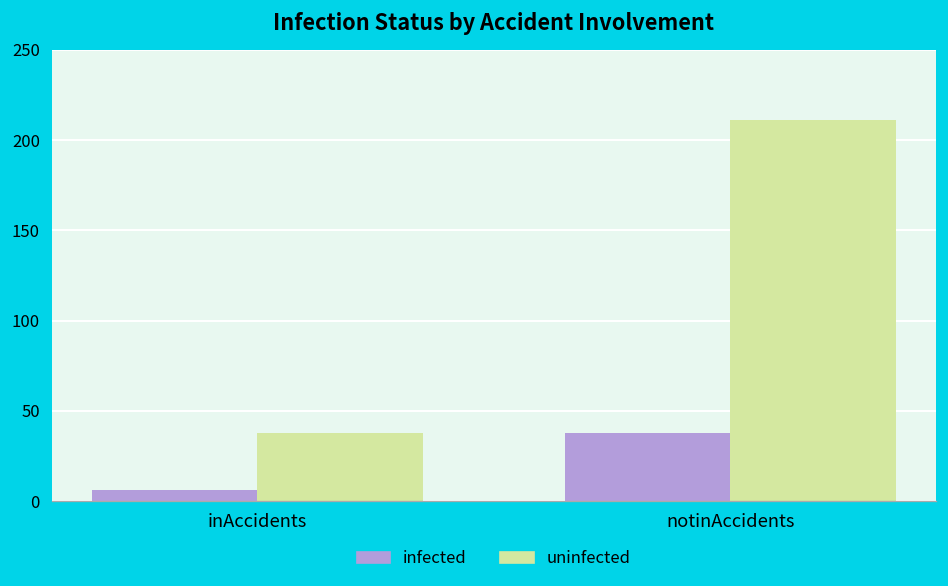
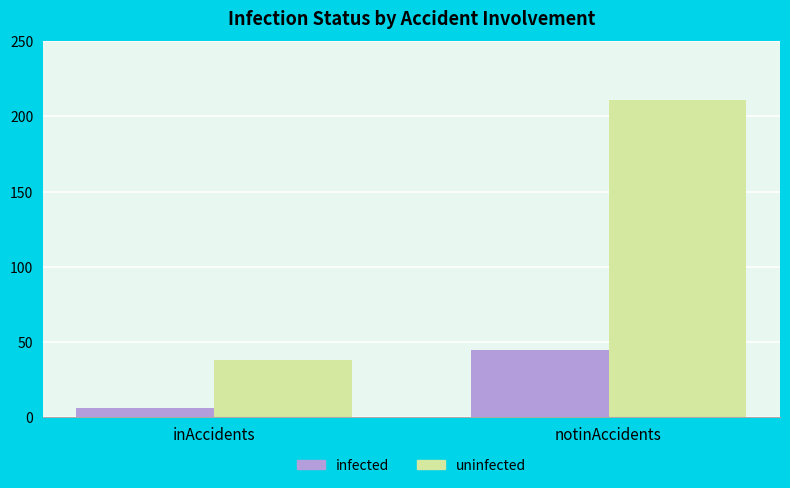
infected, notinAccidents: 38 -> 45
